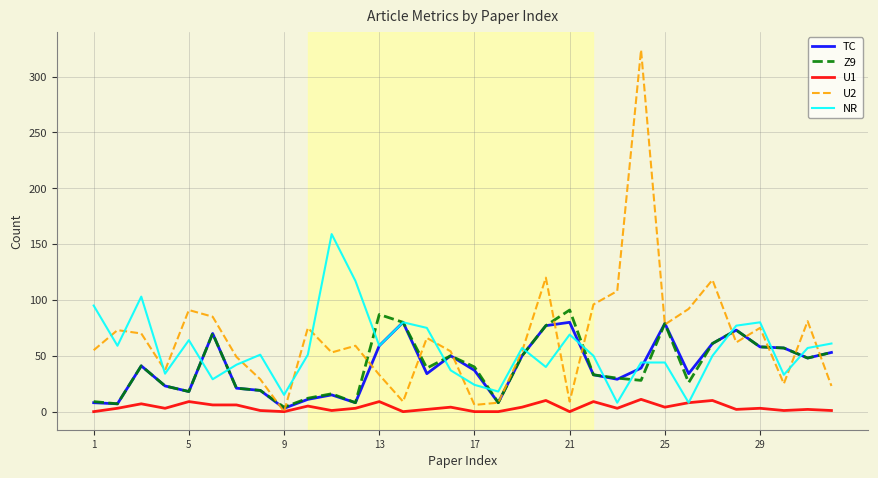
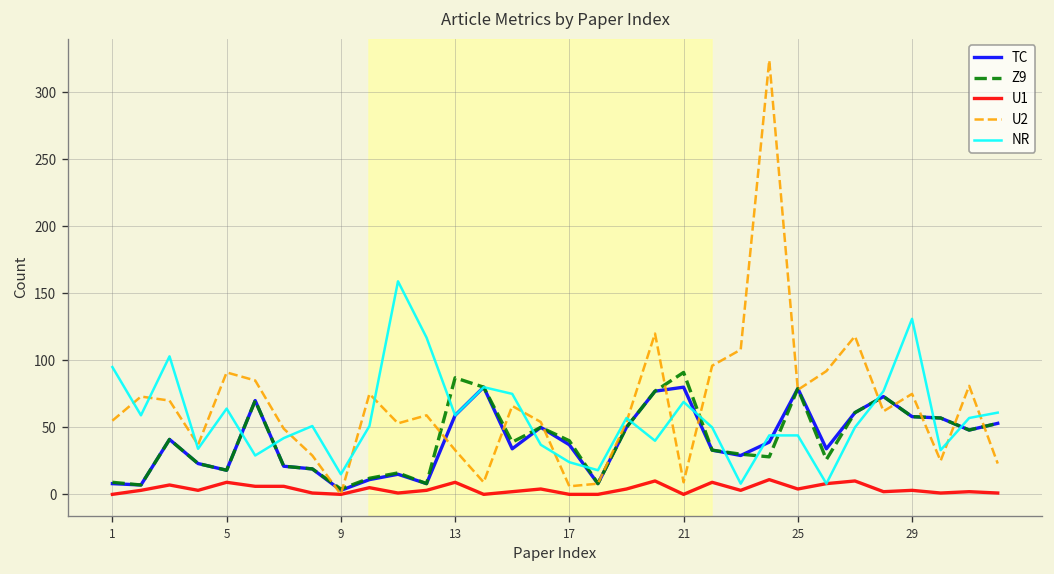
NR, 29: 80 -> 131
